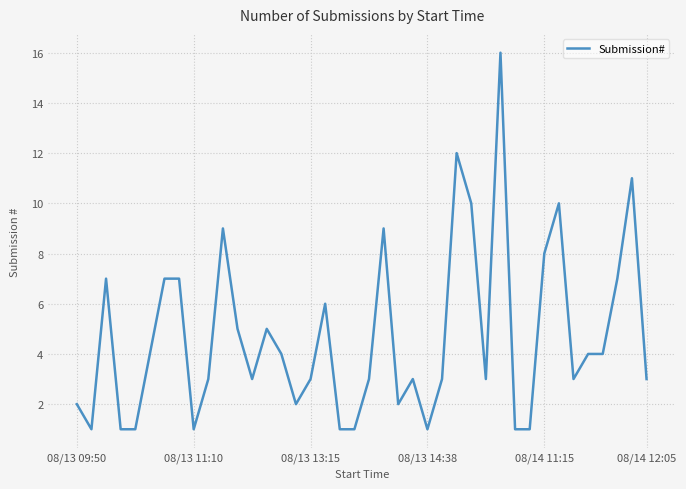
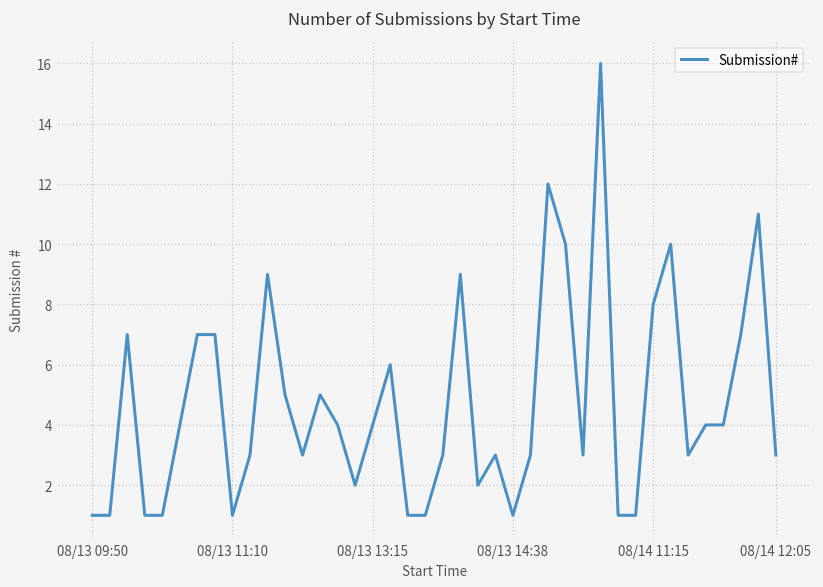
08/13 09:50: 2 -> 1
08/13 13:15: 3 -> 4
